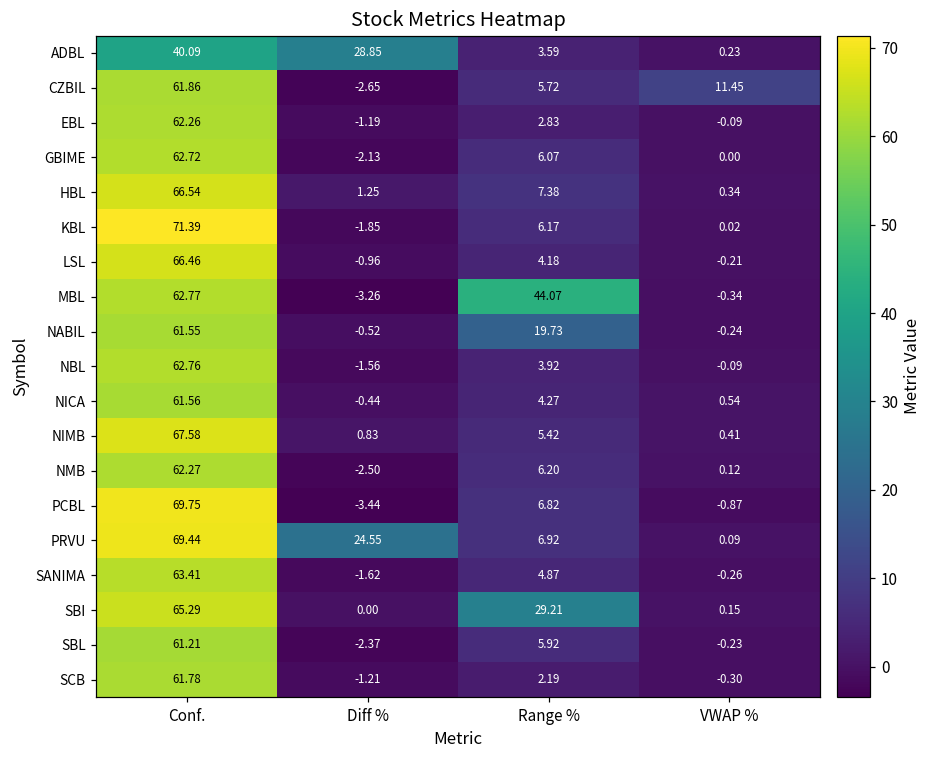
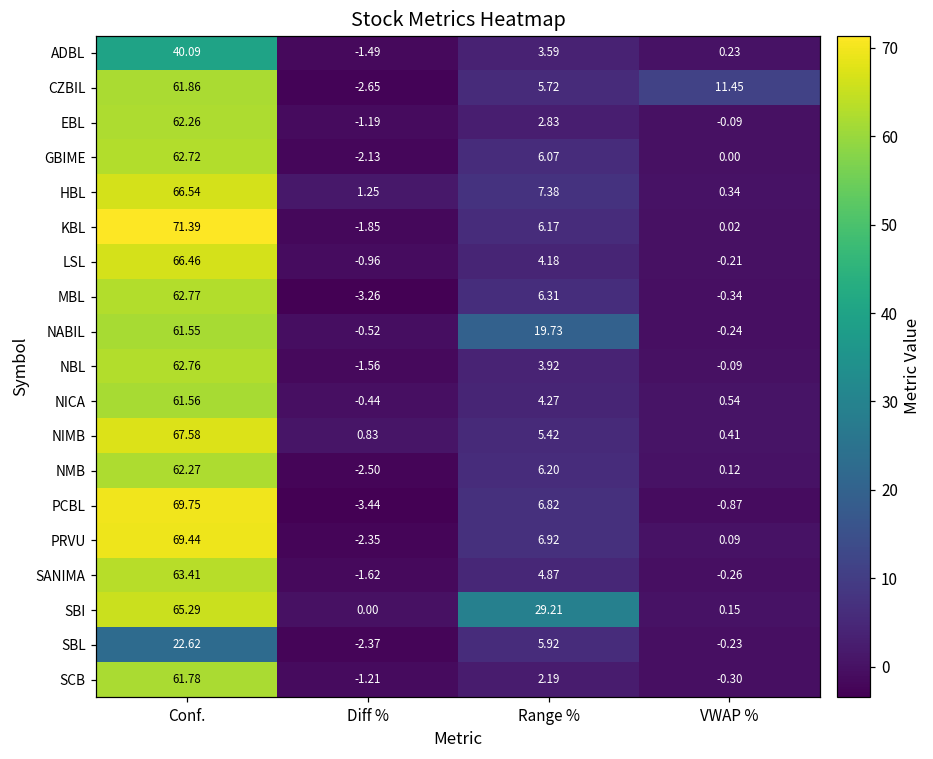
ADBL, Diff %: 28.85 -> -1.49
MBL, Range %: 44.07 -> 6.31
PRVU, Diff %: 24.55 -> -2.35
SBL, Conf.: 61.21 -> 22.62
